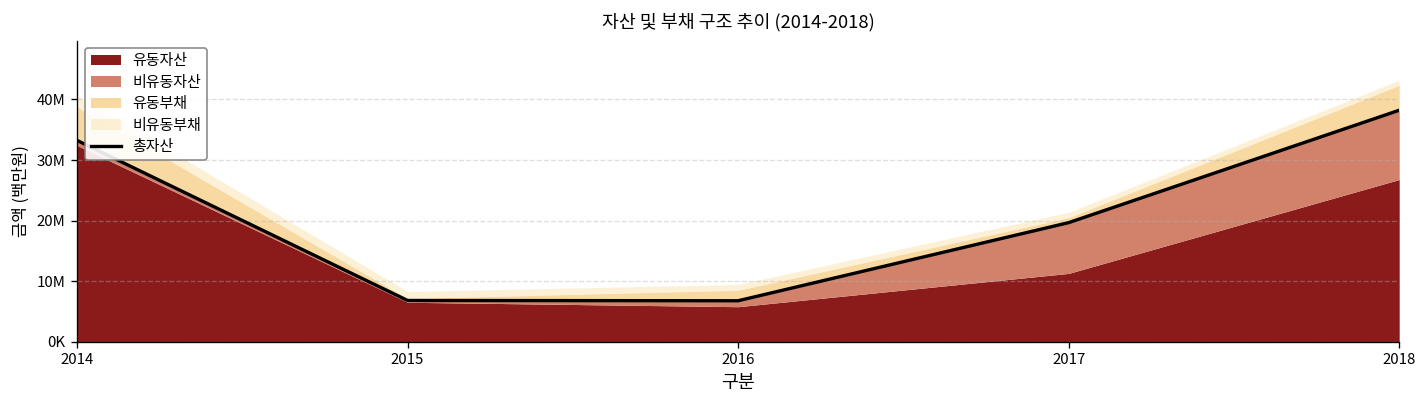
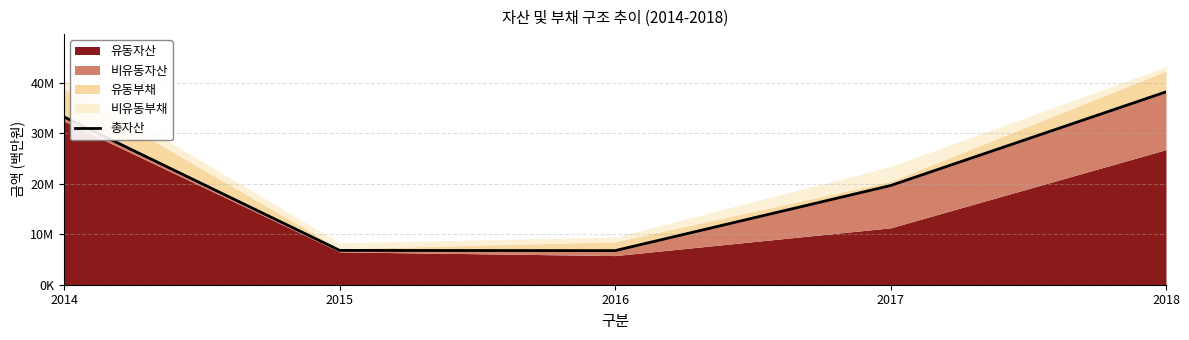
비유동부채, 2017: 1000000 -> 3000000
